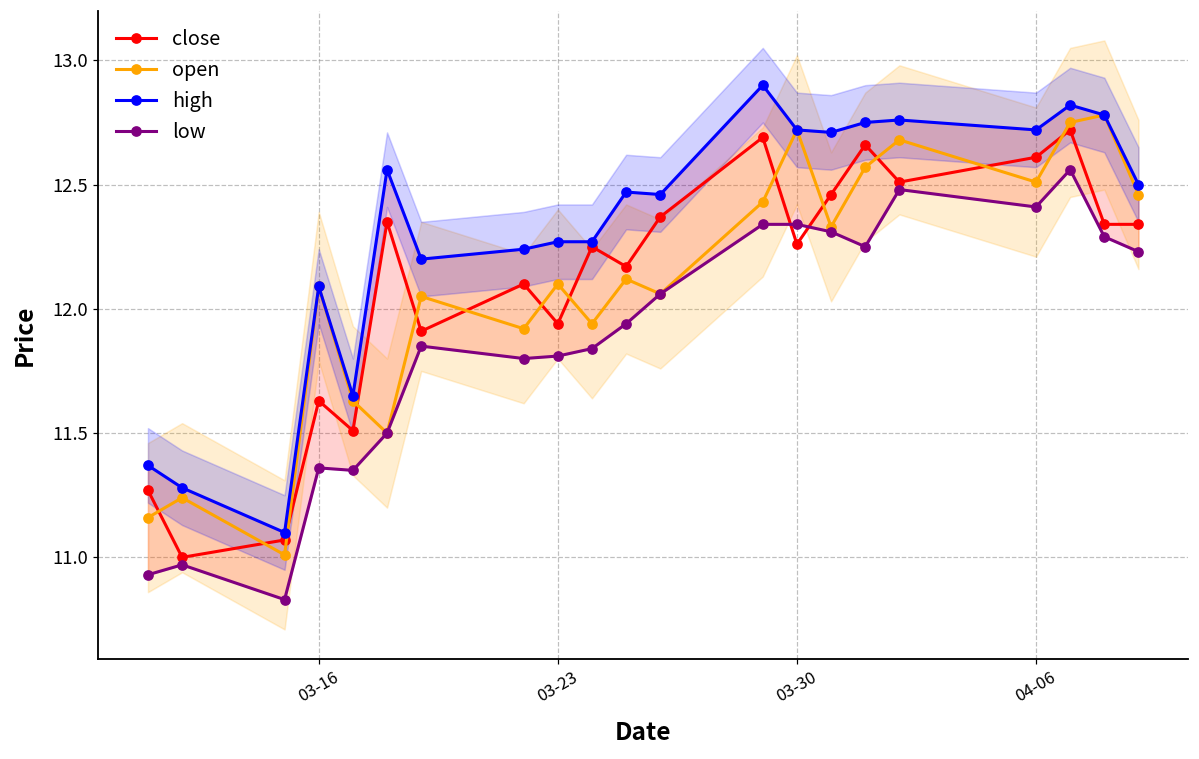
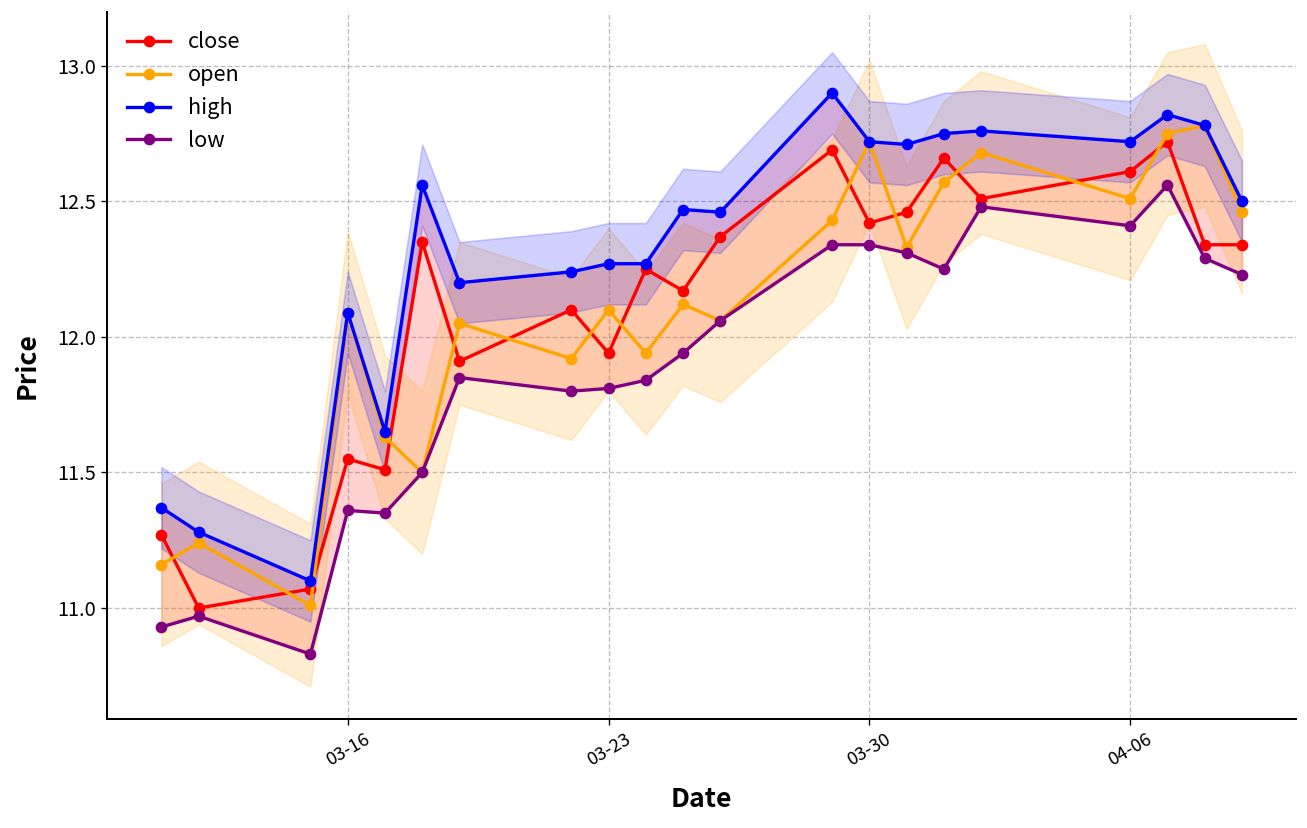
close, 03-16: 11.63 -> 11.55
close, 03-30: 12.26 -> 12.42
